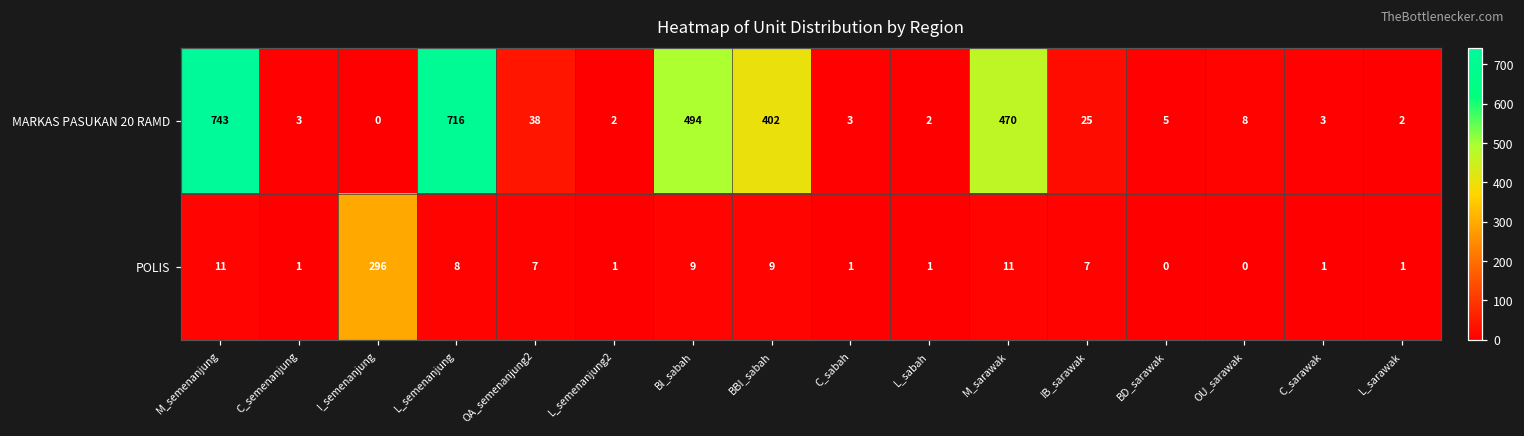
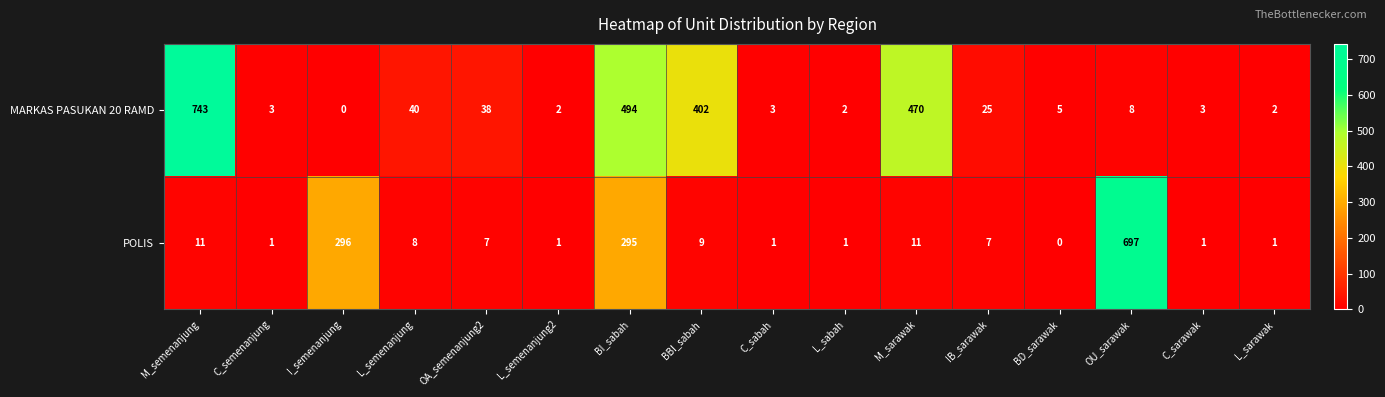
MARKAS PASUKAN 20 RAMD, L_semenanjung: 716 -> 40
POLIS, BI_sabah: 9 -> 295
POLIS, OU_sarawak: 0 -> 697
